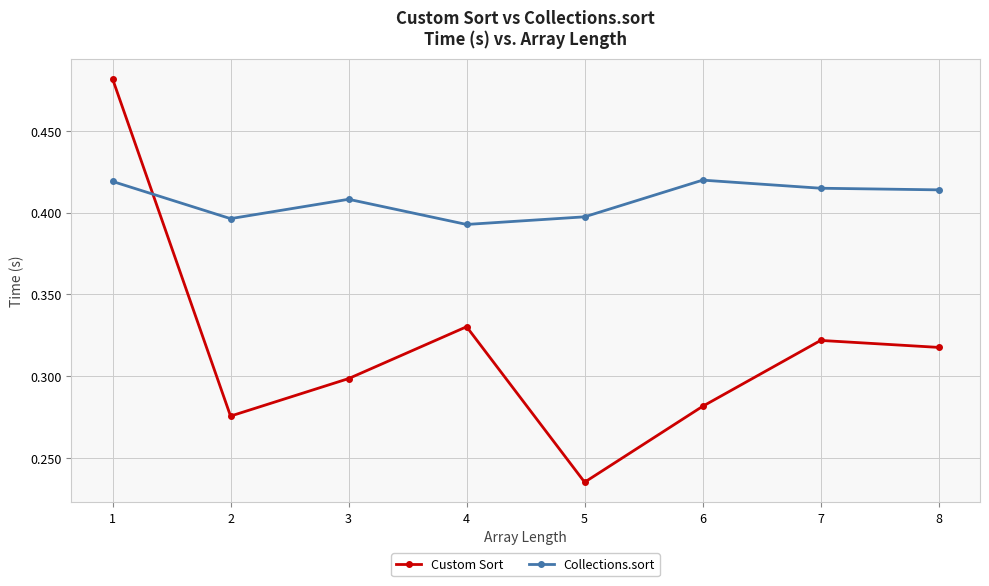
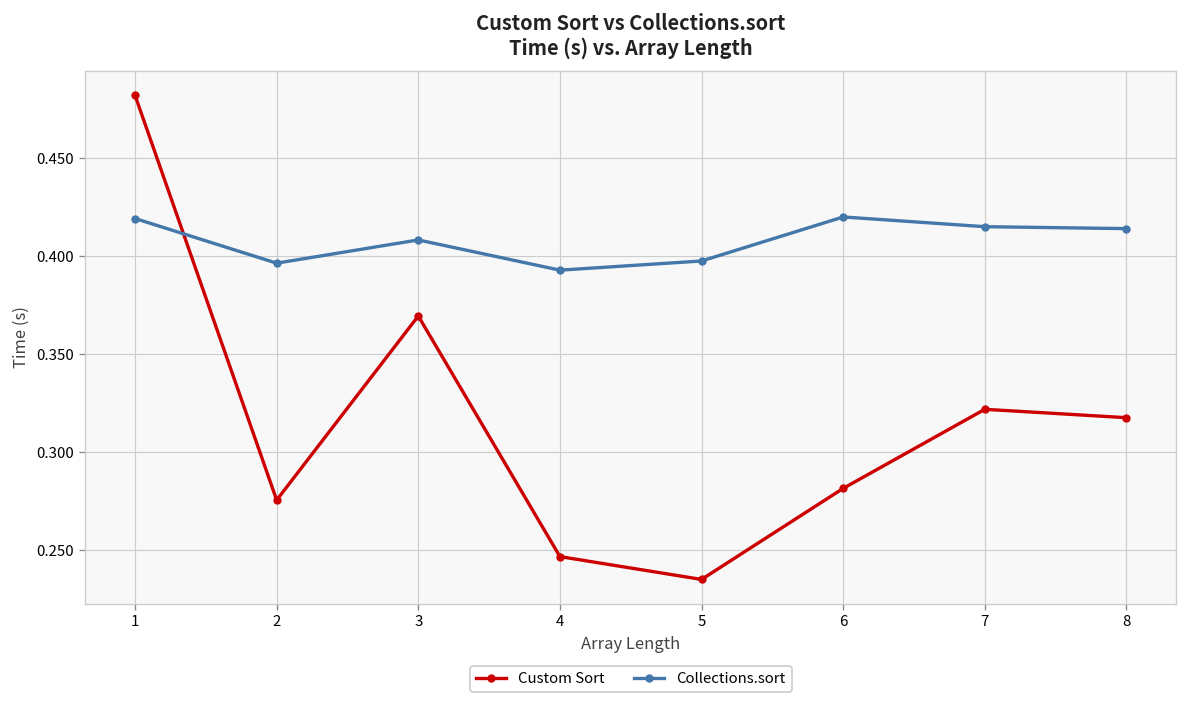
Custom Sort, 3: 0.298 -> 0.369
Custom Sort, 4: 0.330 -> 0.247
